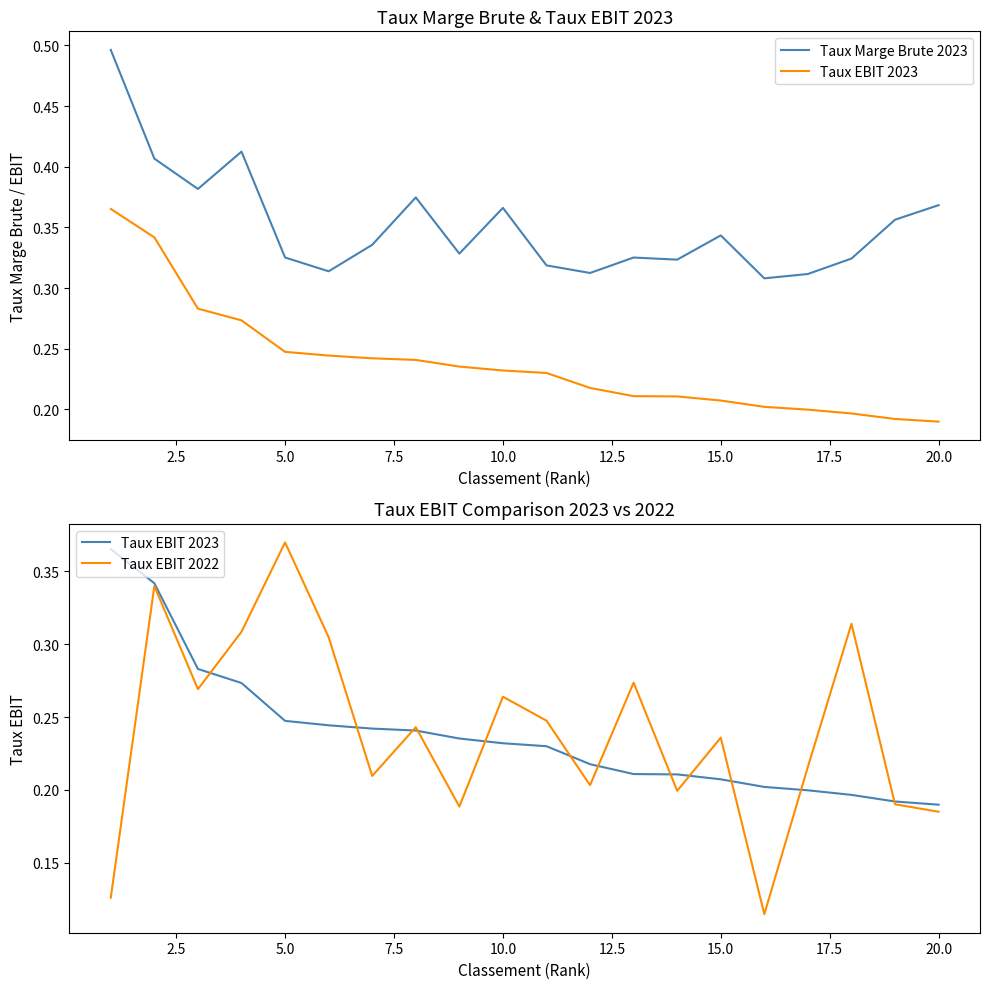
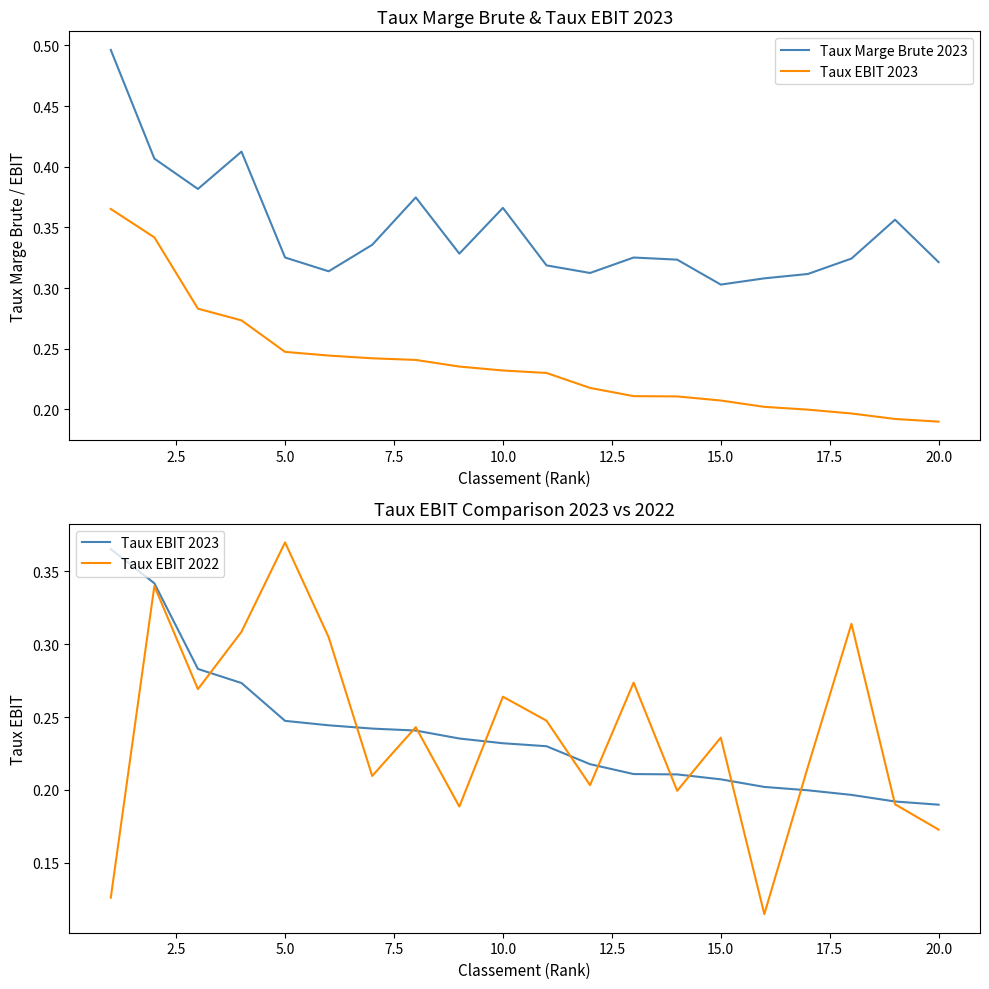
Taux Marge Brute & Taux EBIT 2023, Taux Marge Brute 2023, 15.0: 0.343 -> 0.303
Taux Marge Brute & Taux EBIT 2023, Taux Marge Brute 2023, 20.0: 0.368 -> 0.321
Taux EBIT Comparison 2023 vs 2022, Taux EBIT 2022, 20.0: 0.185 -> 0.173
